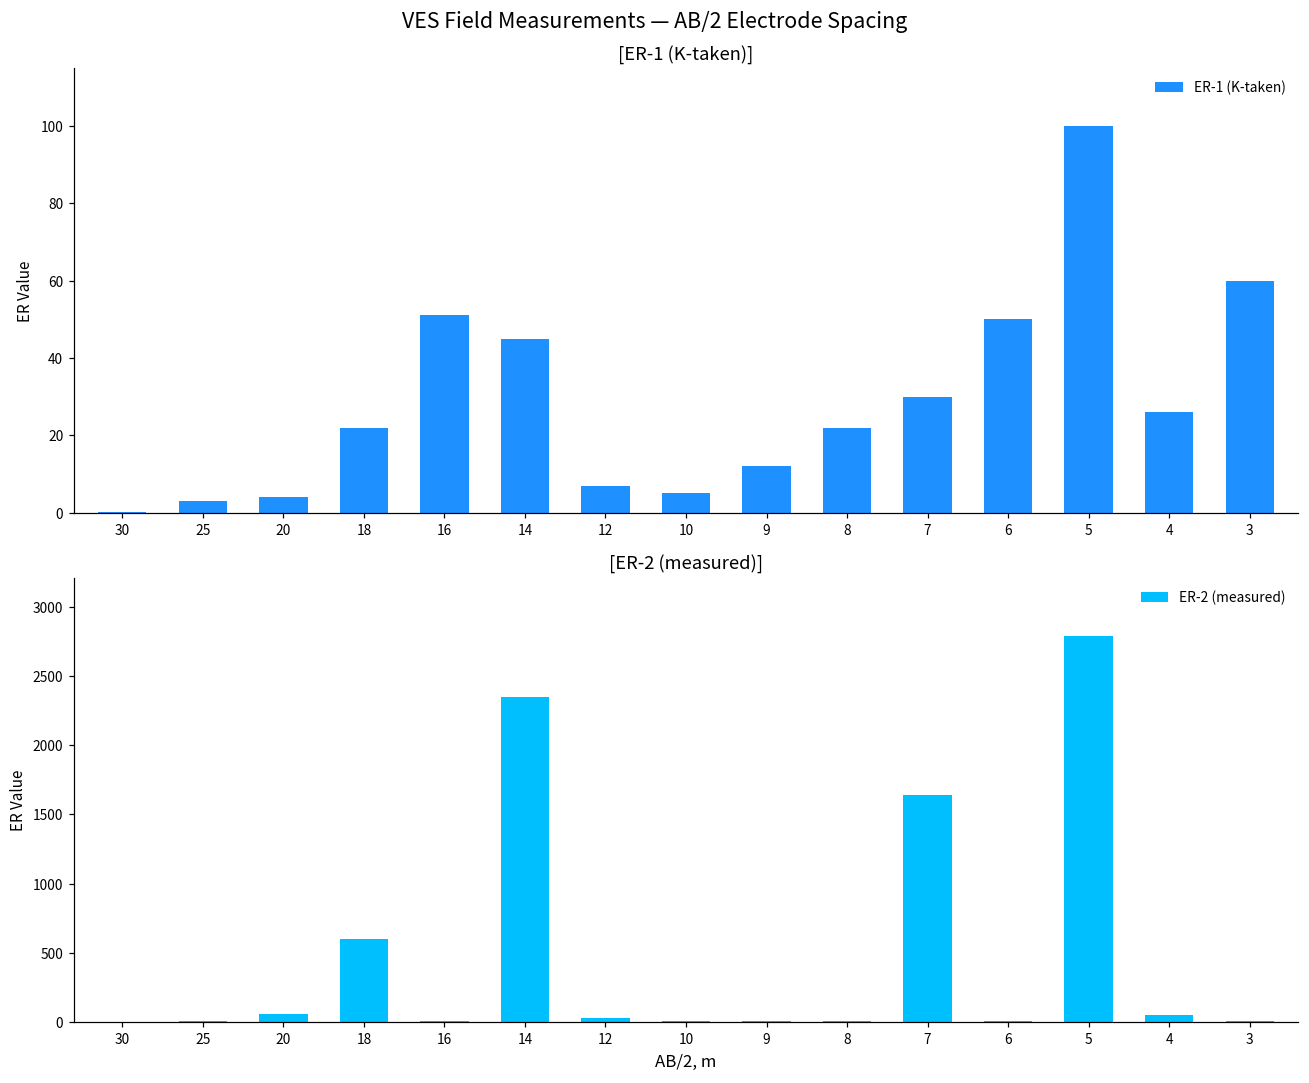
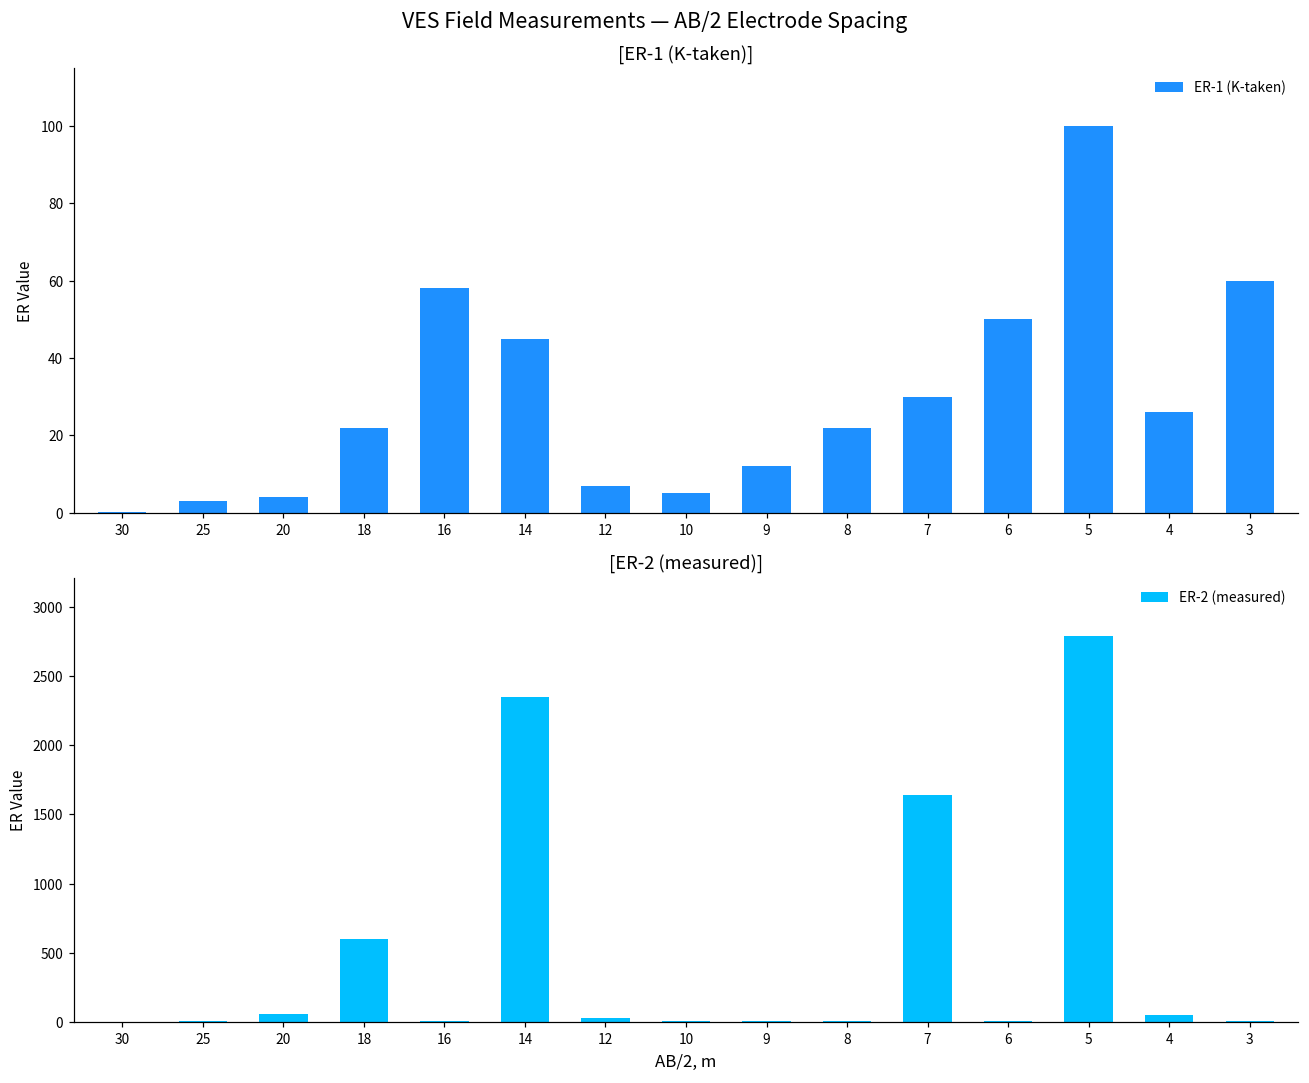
[ER-1 (K-taken)], 16: 51 -> 58
